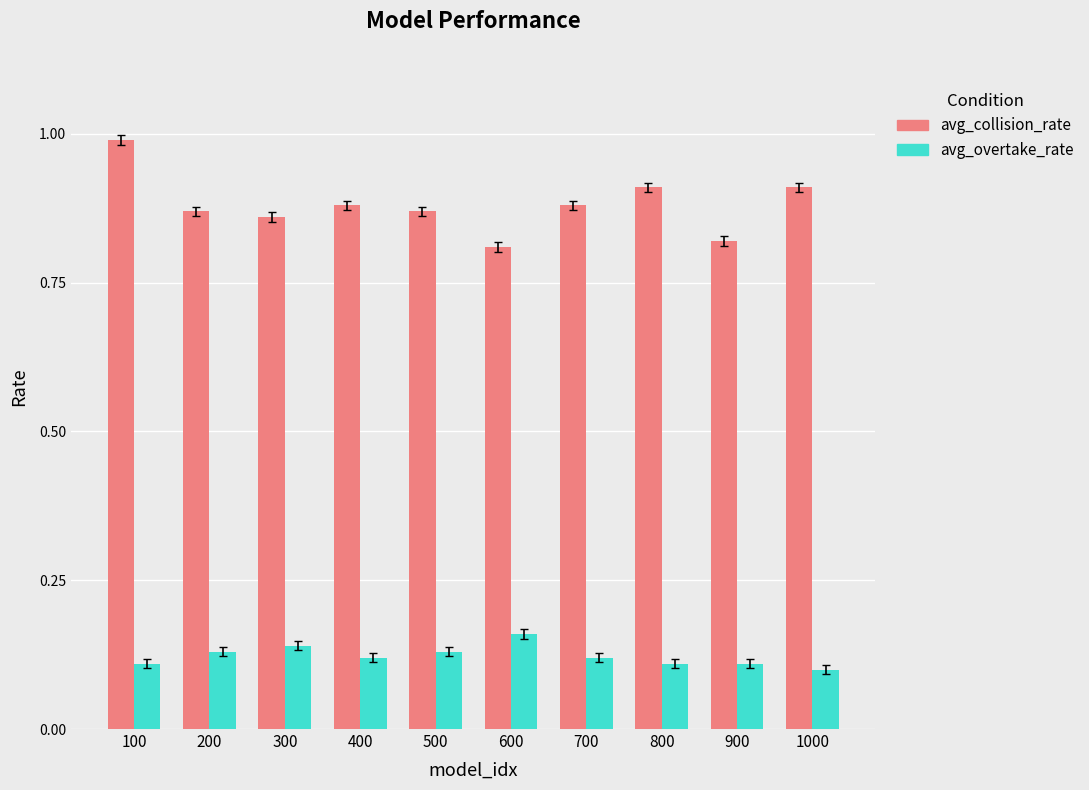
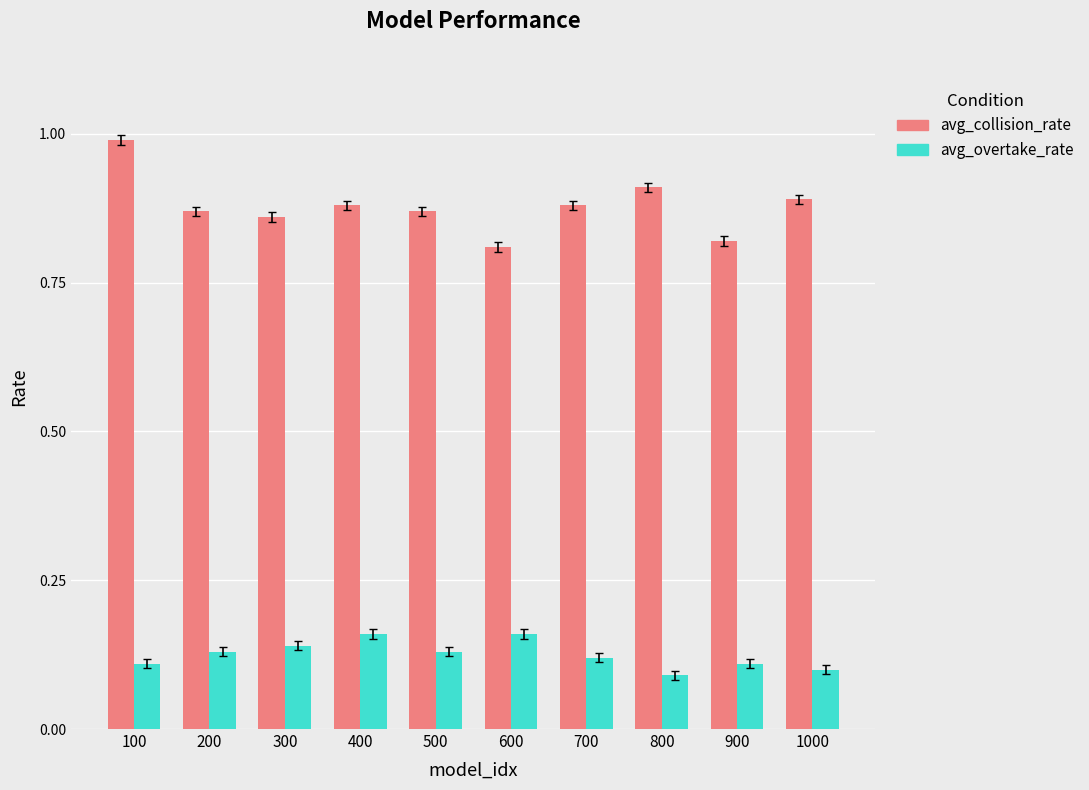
avg_overtake_rate, 400: 0.12 -> 0.16
avg_overtake_rate, 800: 0.11 -> 0.09
avg_collision_rate, 1000: 0.91 -> 0.89
